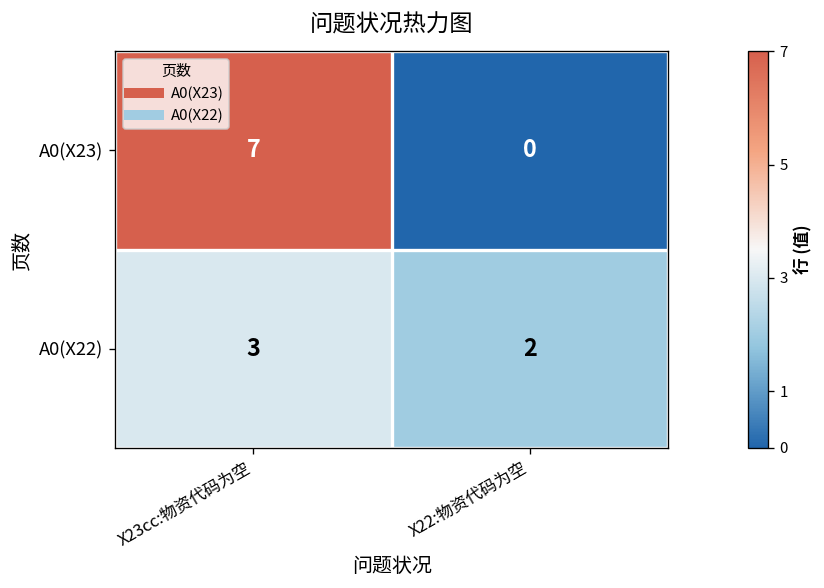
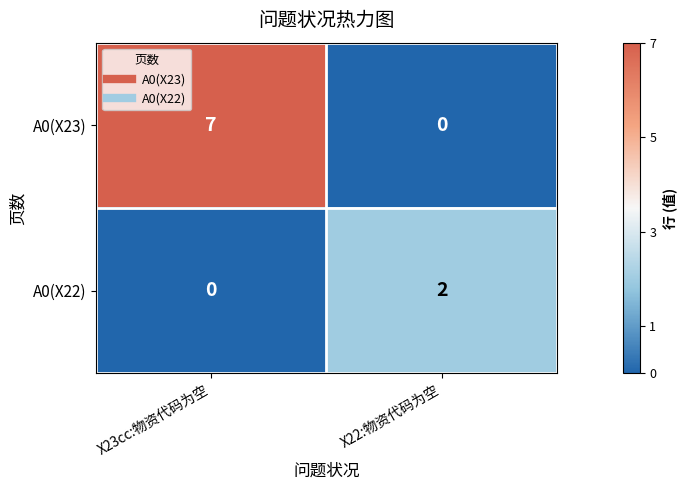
A0(X22), X23cc:物资代码为空: 3 -> 0
